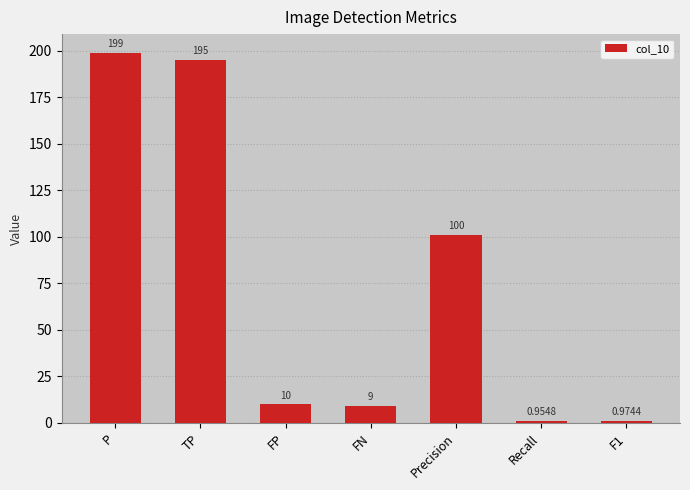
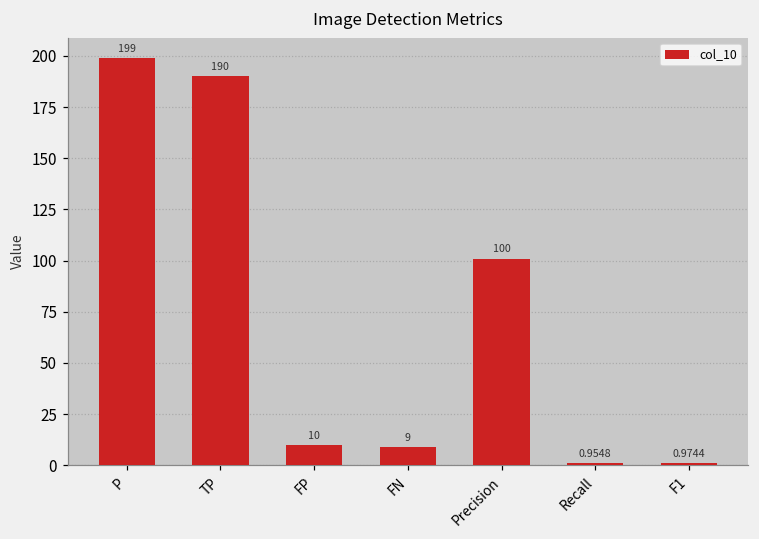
TP: 195 -> 190
